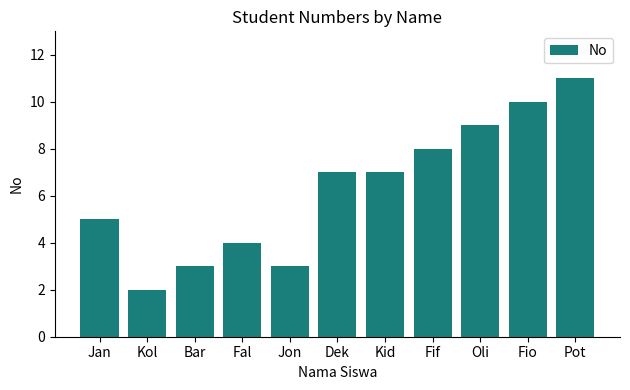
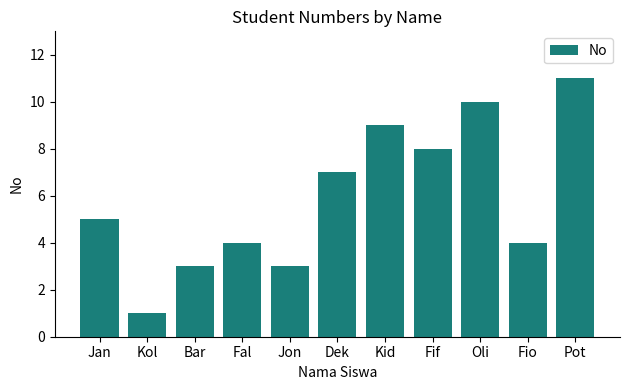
Kol: 2 -> 1
Kid: 7 -> 9
Oli: 9 -> 10
Fio: 10 -> 4
